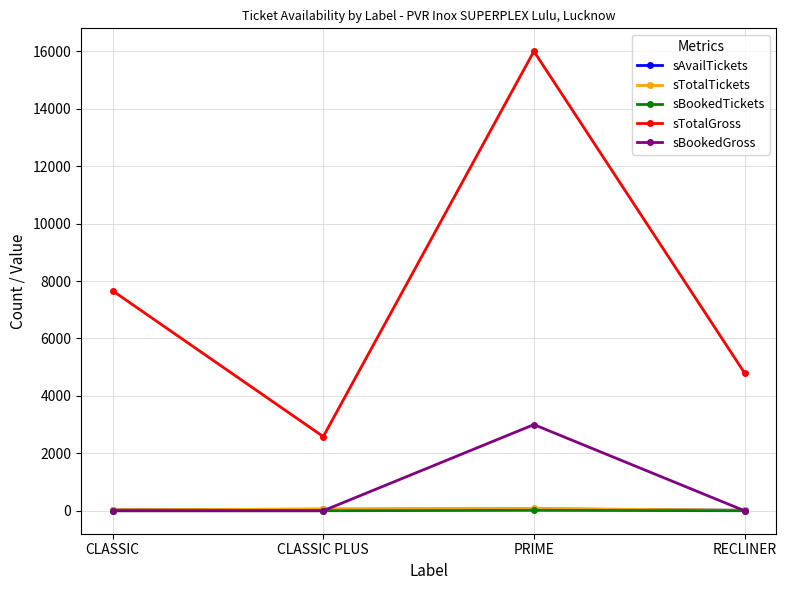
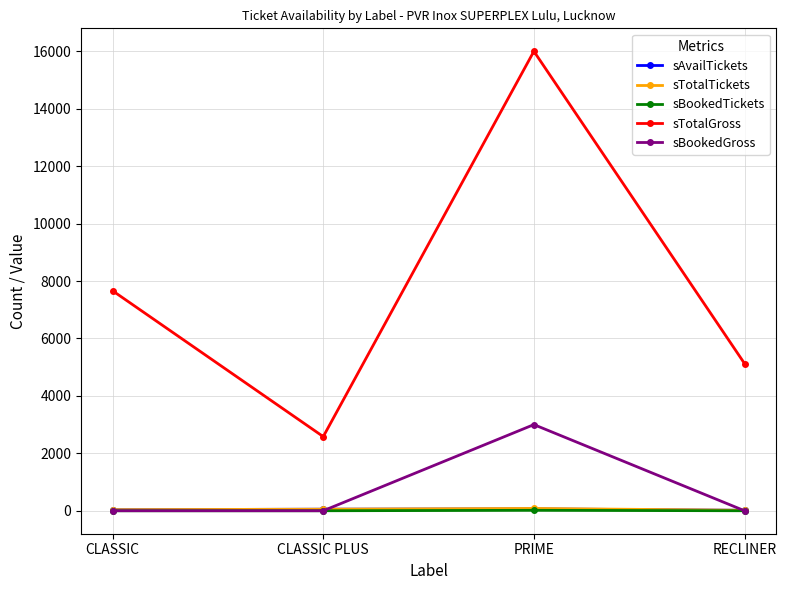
sTotalGross, RECLINER: 4800 -> 5100
